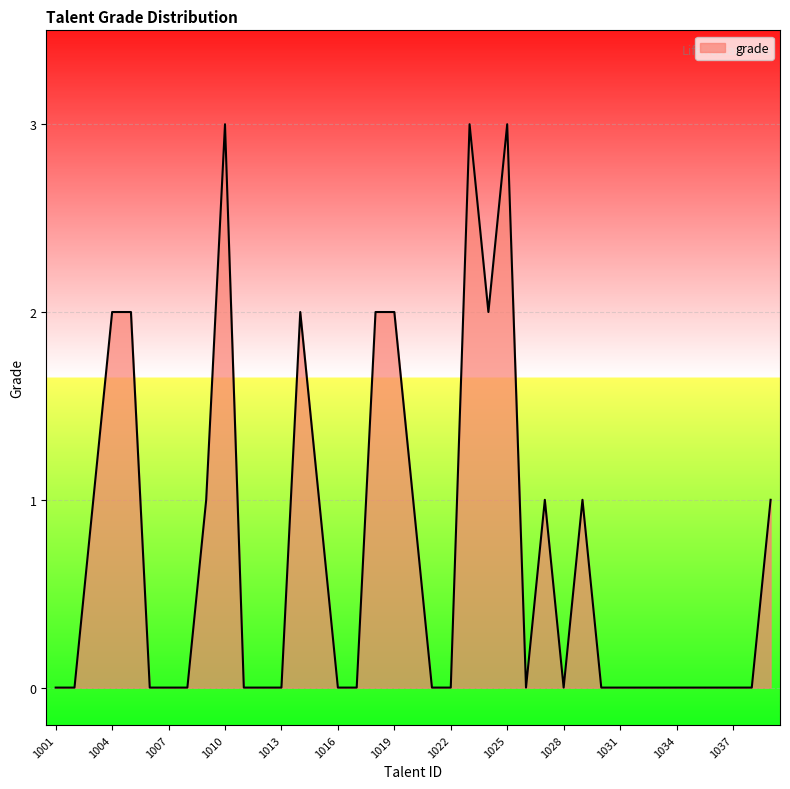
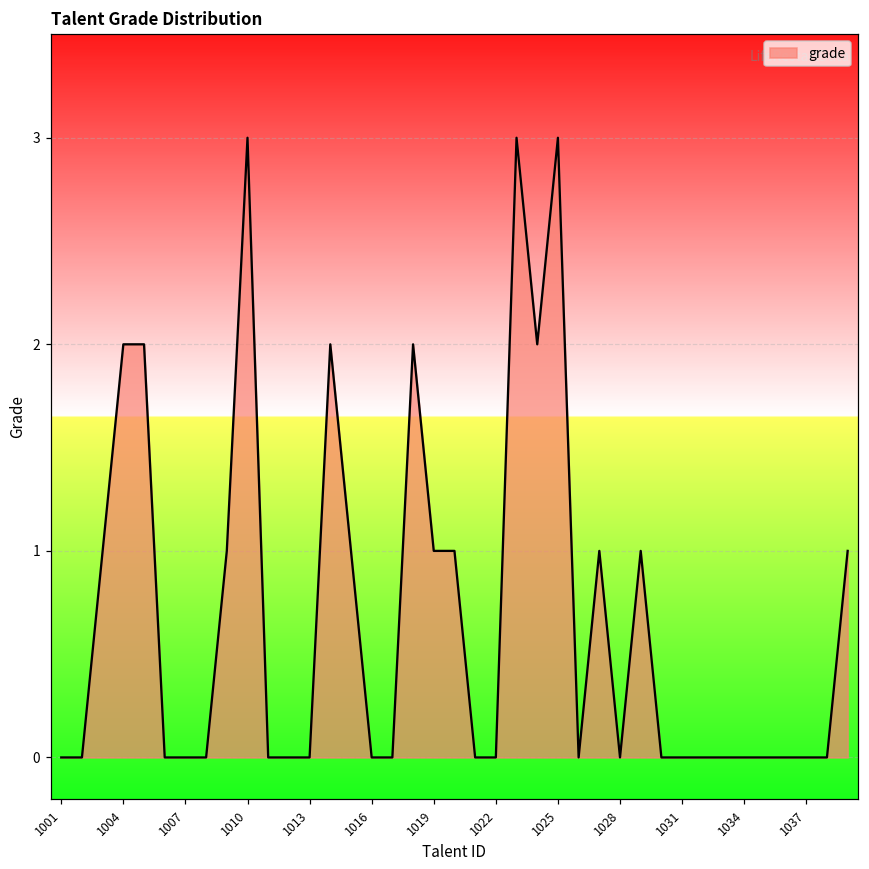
1019: 2 -> 1
